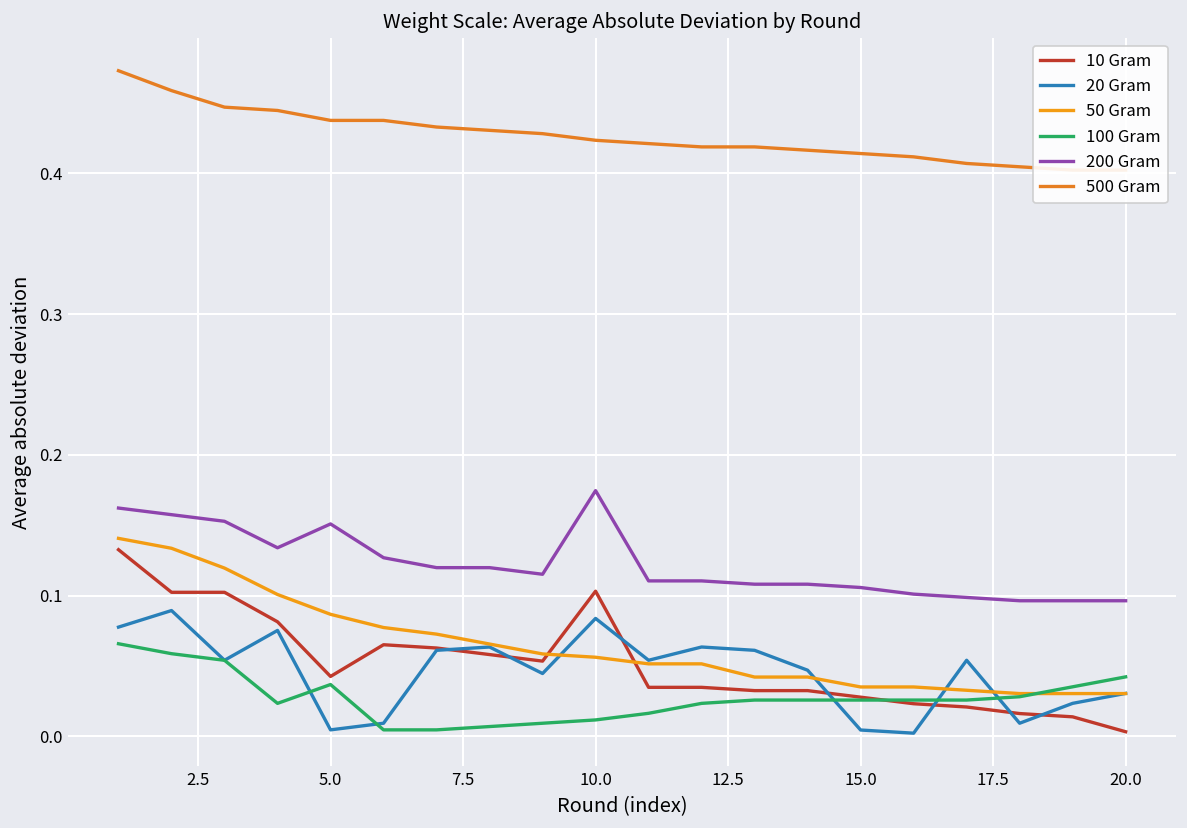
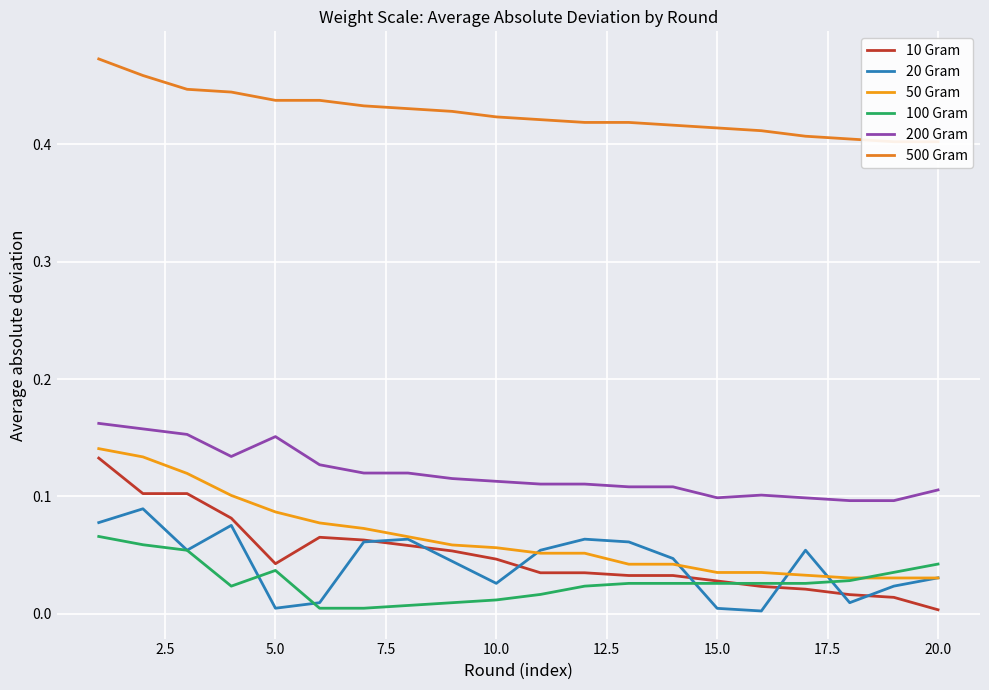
10 Gram, 10.0: 0.103 -> 0.047
20 Gram, 10.0: 0.084 -> 0.026
200 Gram, 10.0: 0.175 -> 0.113
200 Gram, 15.0: 0.106 -> 0.099
200 Gram, 20.0: 0.096 -> 0.106
